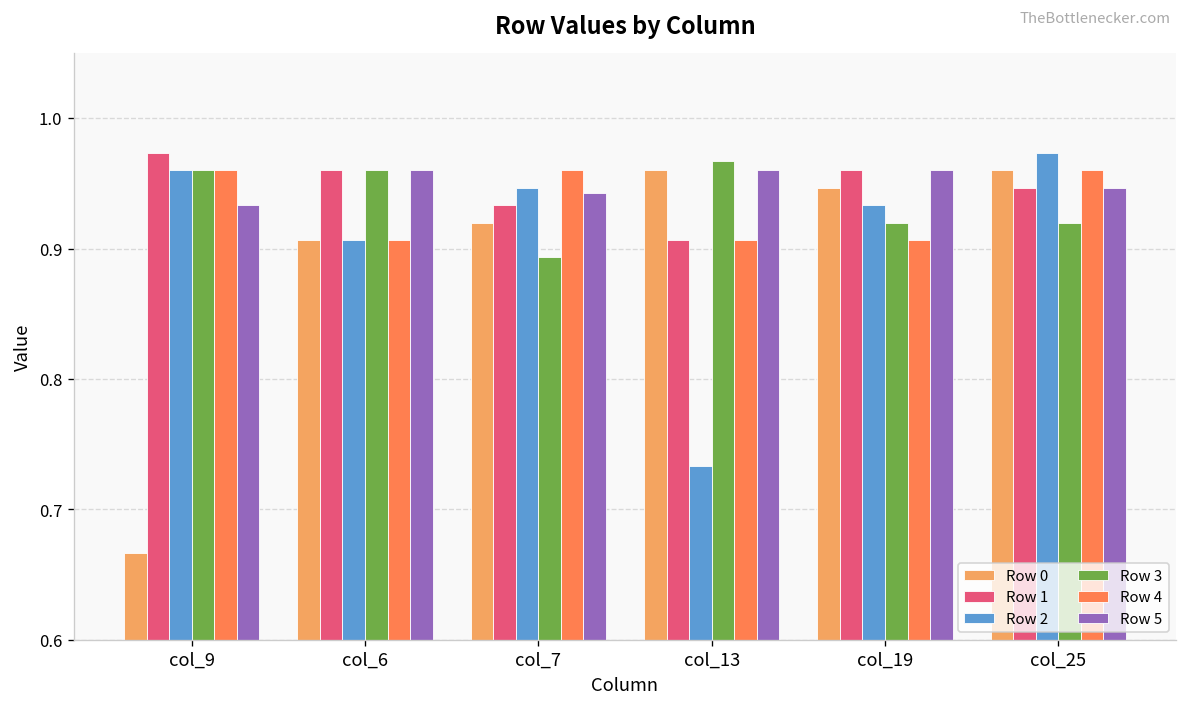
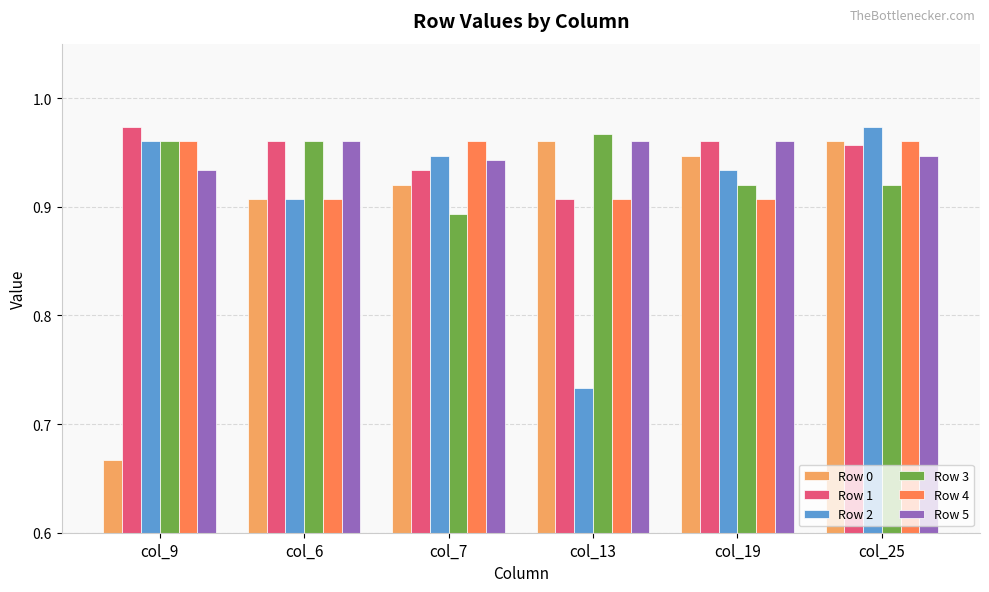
Row 1, col_25: 0.947 -> 0.957
